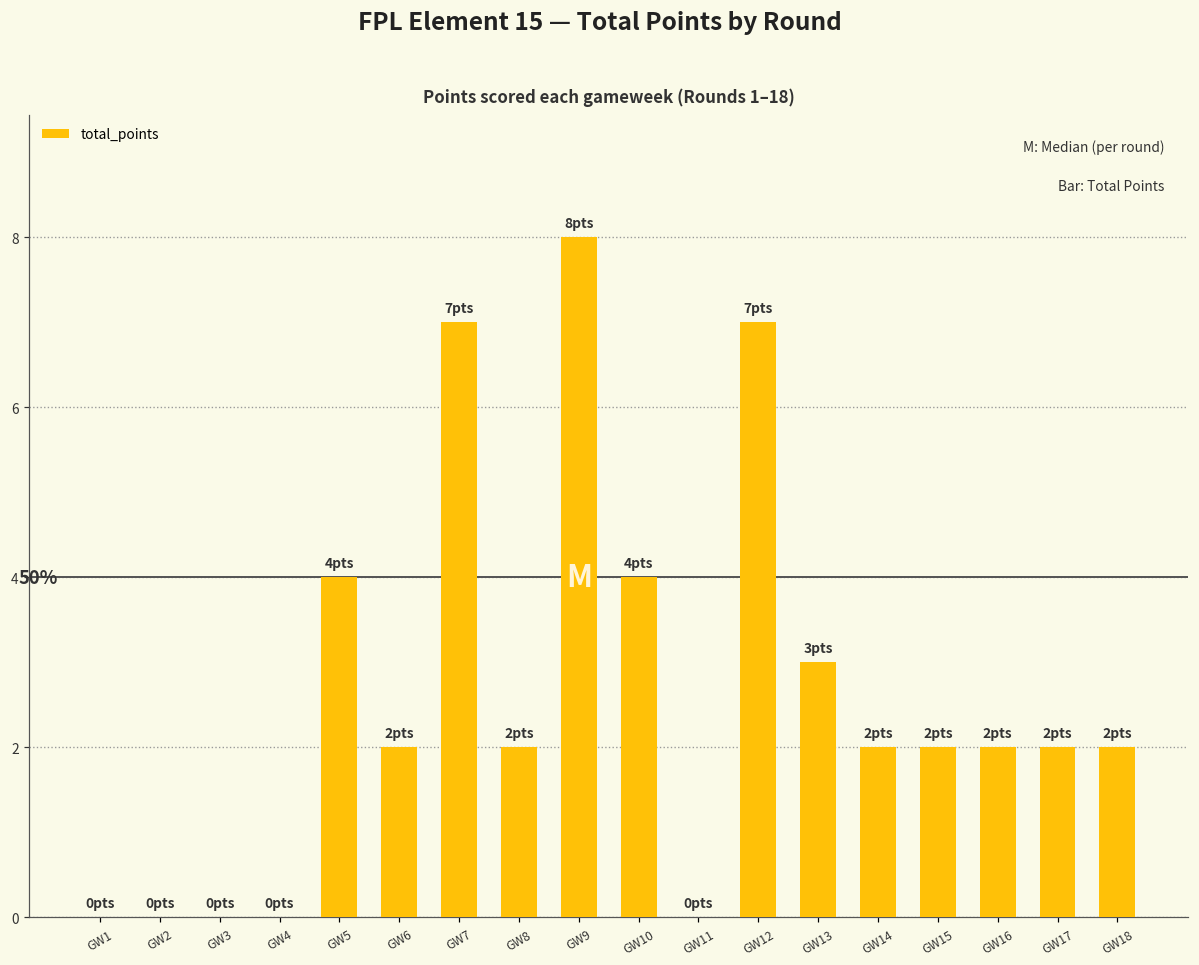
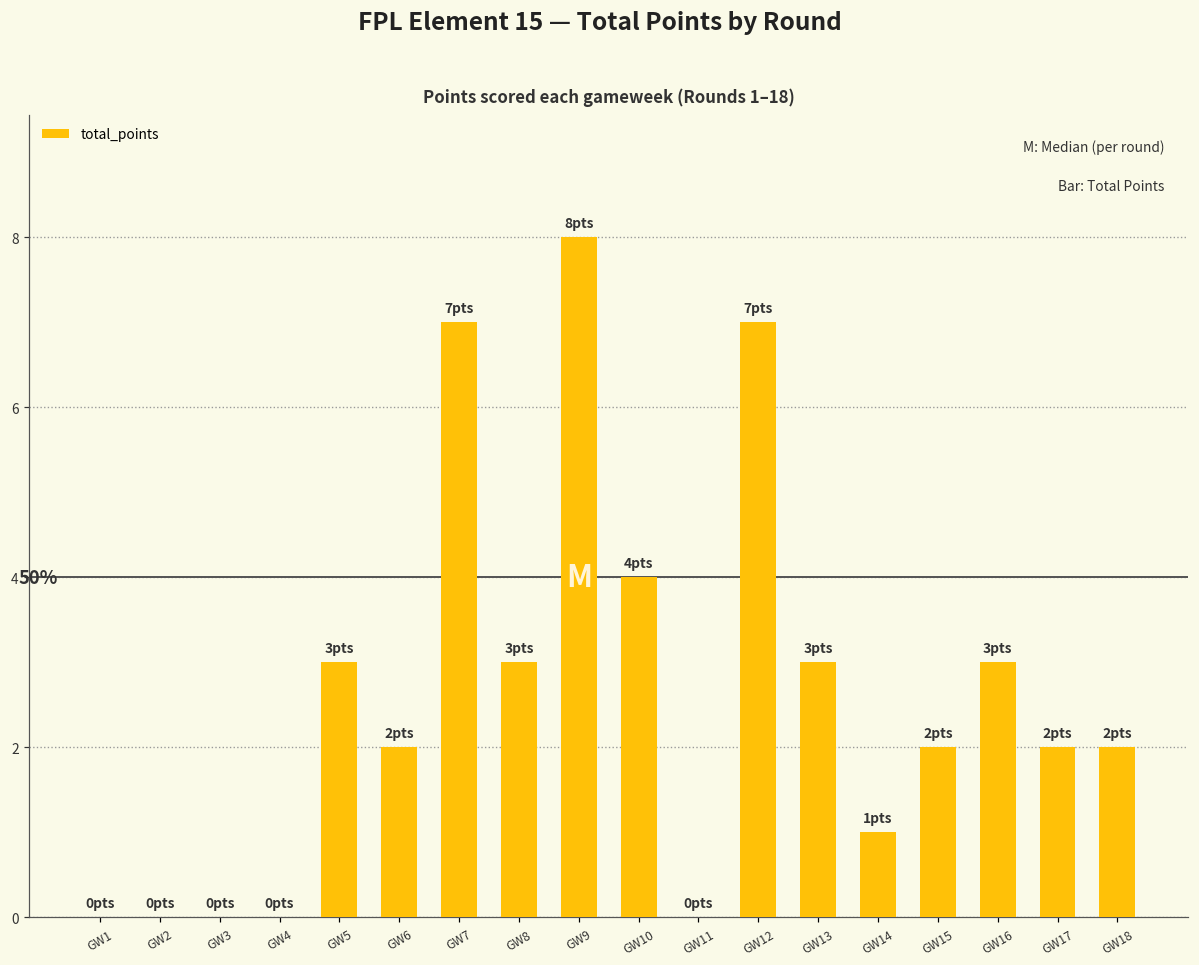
GW5: 4 -> 3
GW8: 2 -> 3
GW14: 2 -> 1
GW16: 2 -> 3
